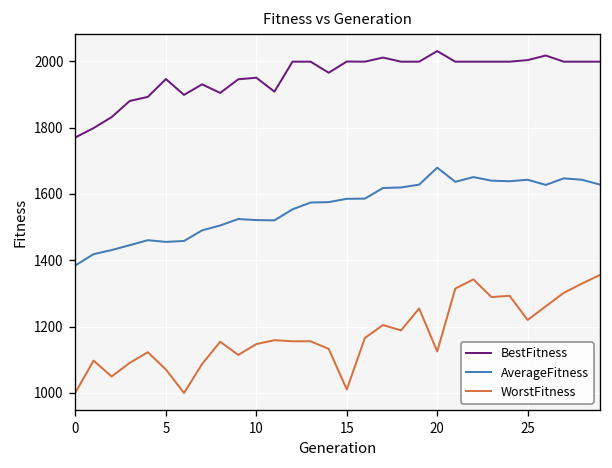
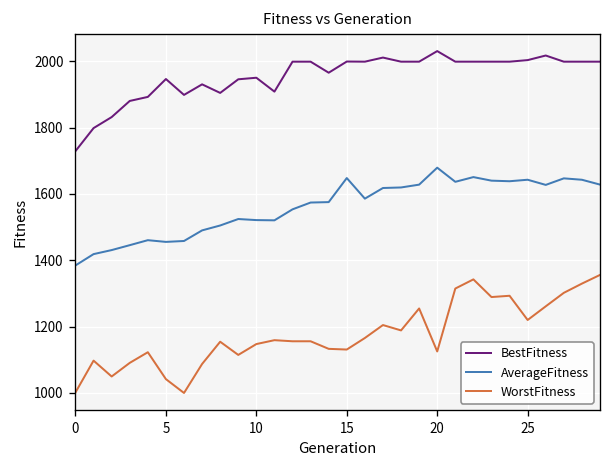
BestFitness, 0: 1770 -> 1730
WorstFitness, 5: 1070 -> 1040
AverageFitness, 15: 1590 -> 1650
WorstFitness, 15: 1010 -> 1130
